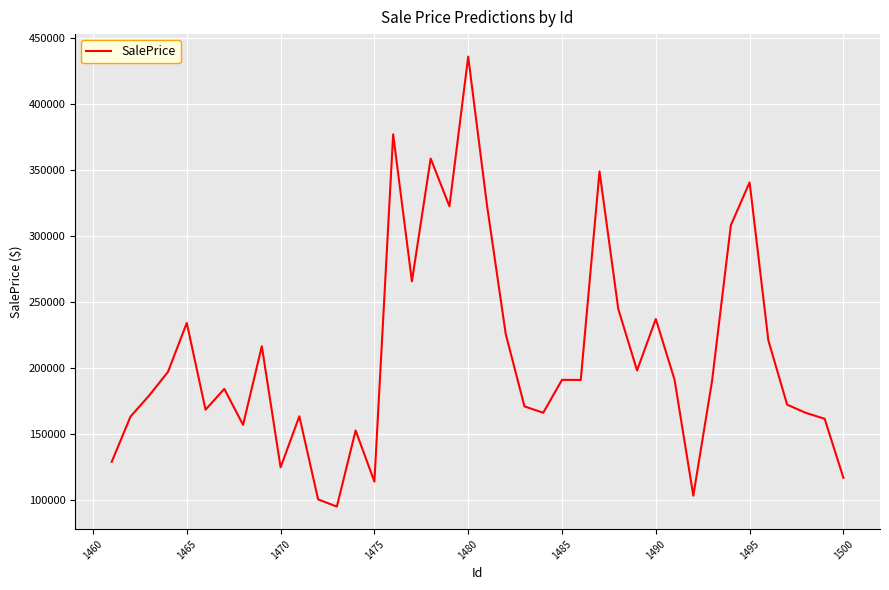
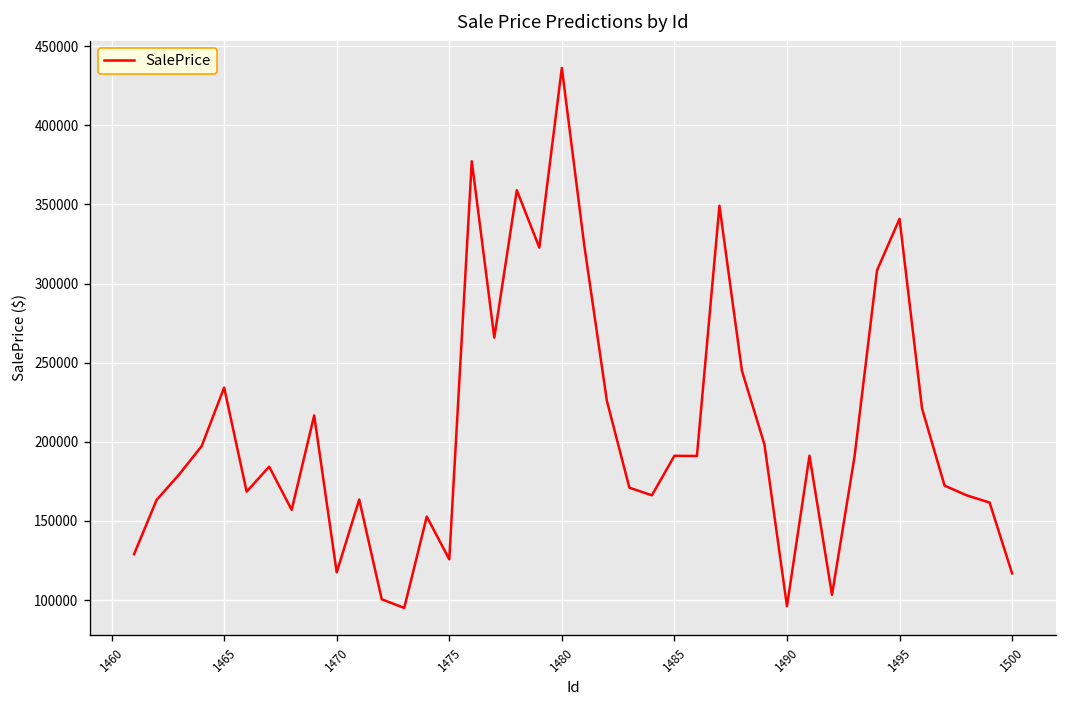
1470: 125000 -> 118000
1475: 114000 -> 126000
1490: 237000 -> 96000
